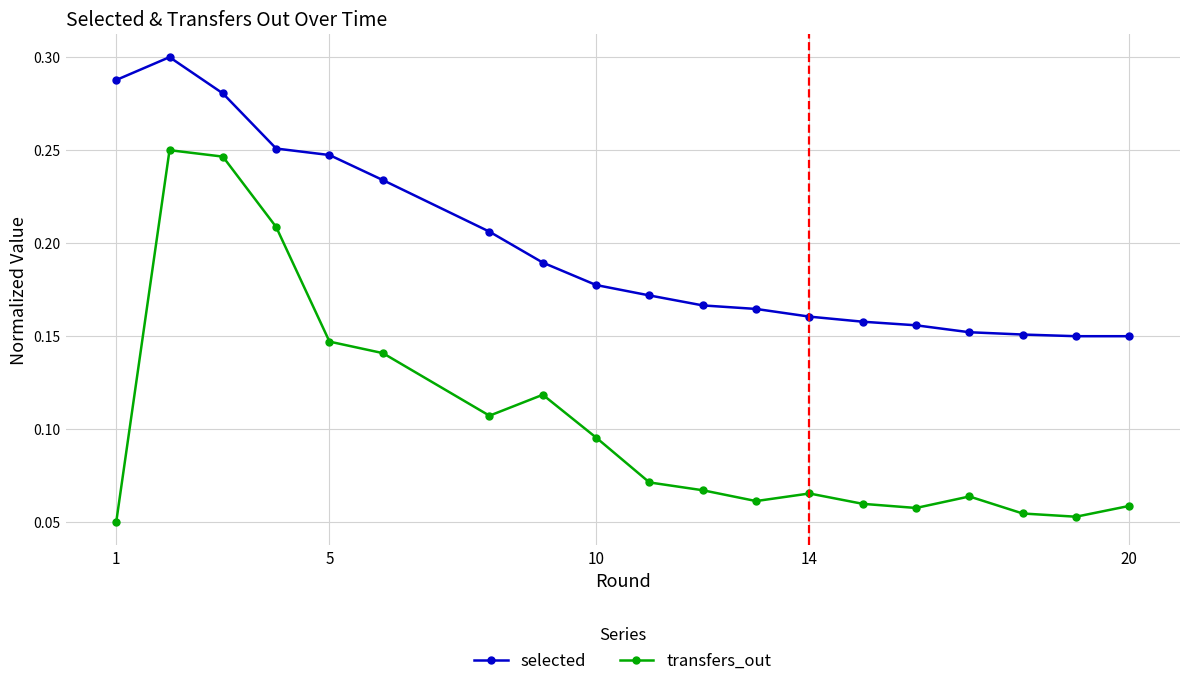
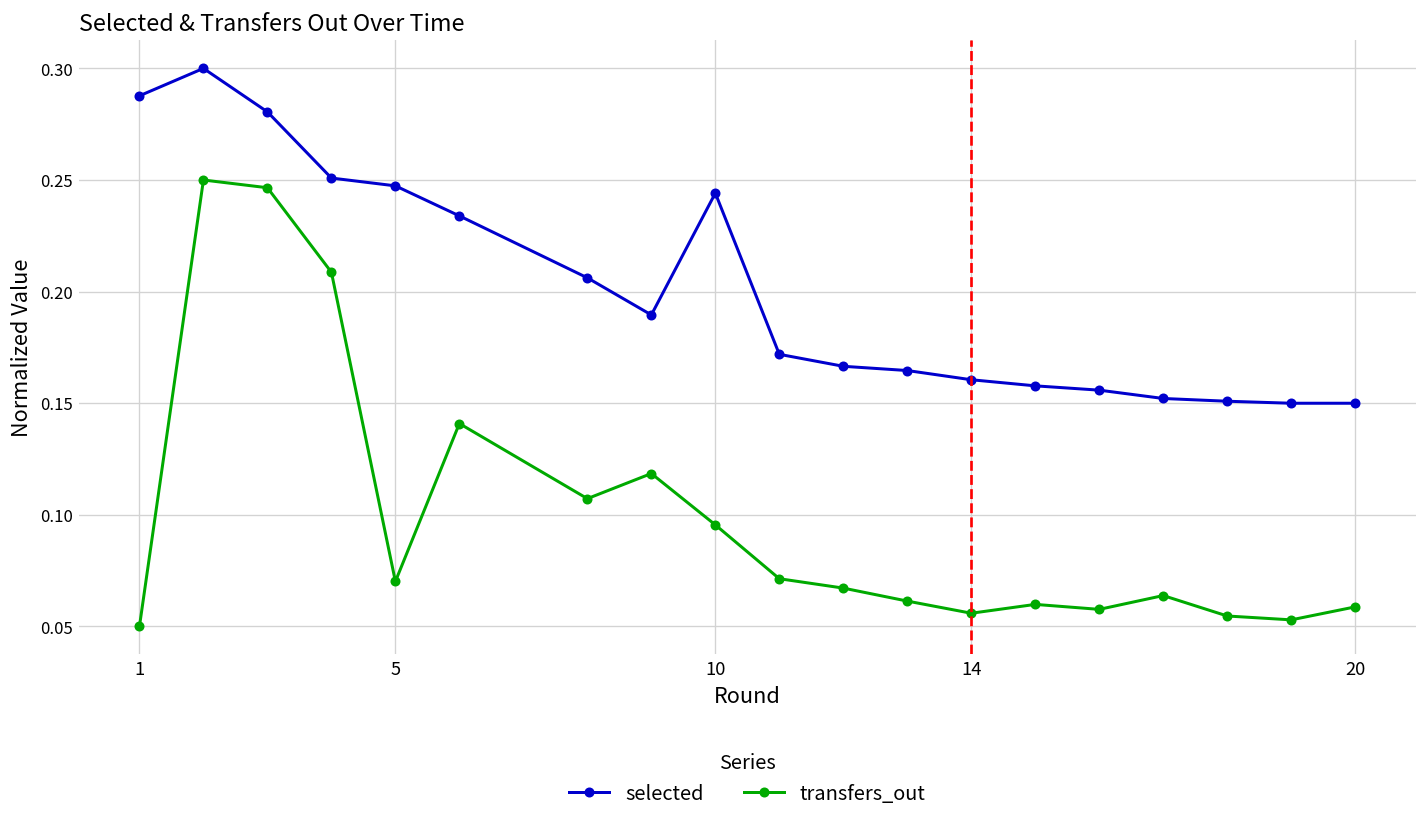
transfers_out, 5: 0.147 -> 0.070
selected, 10: 0.178 -> 0.244
transfers_out, 14: 0.065 -> 0.056
